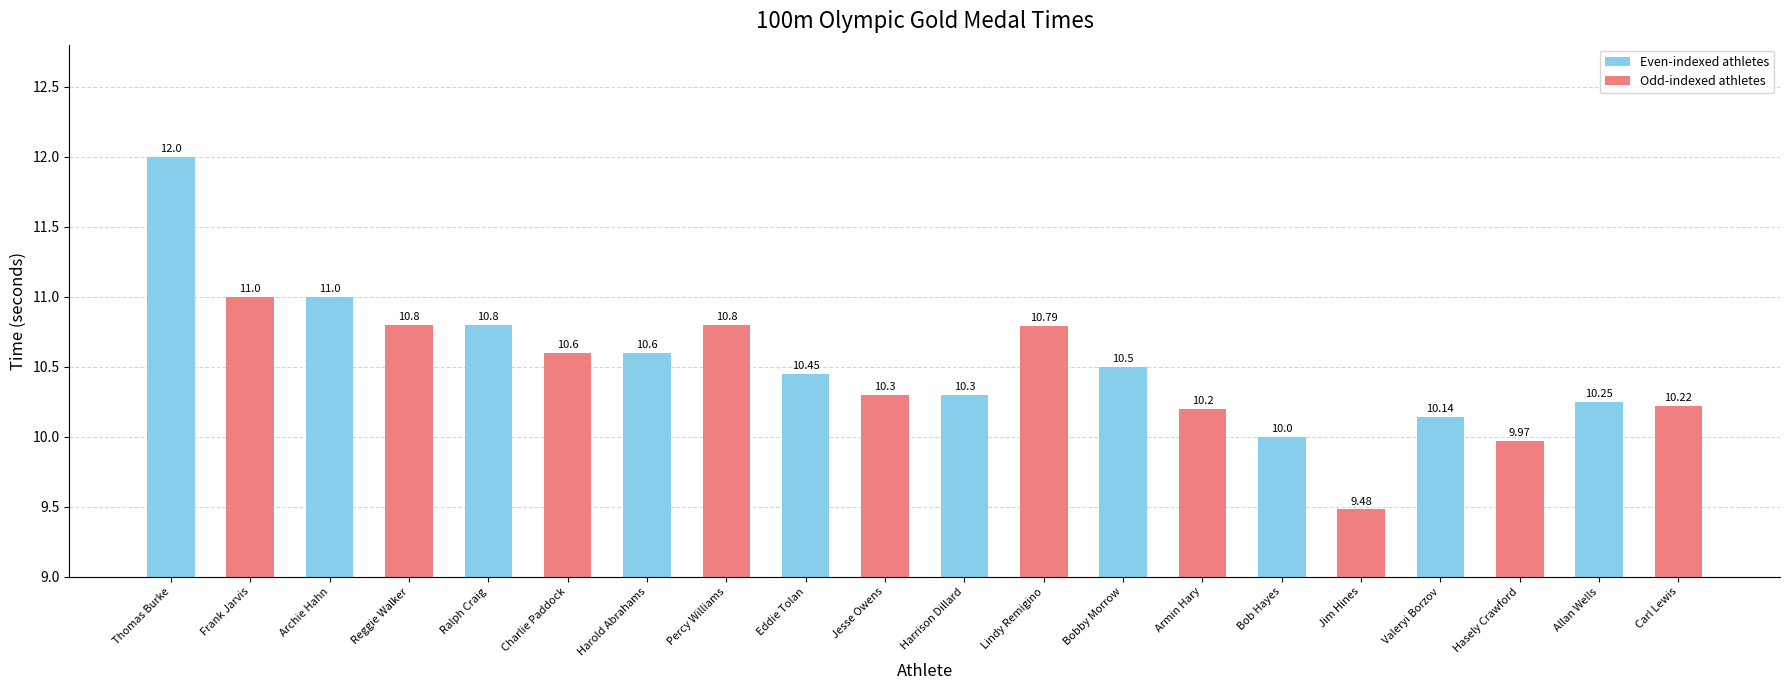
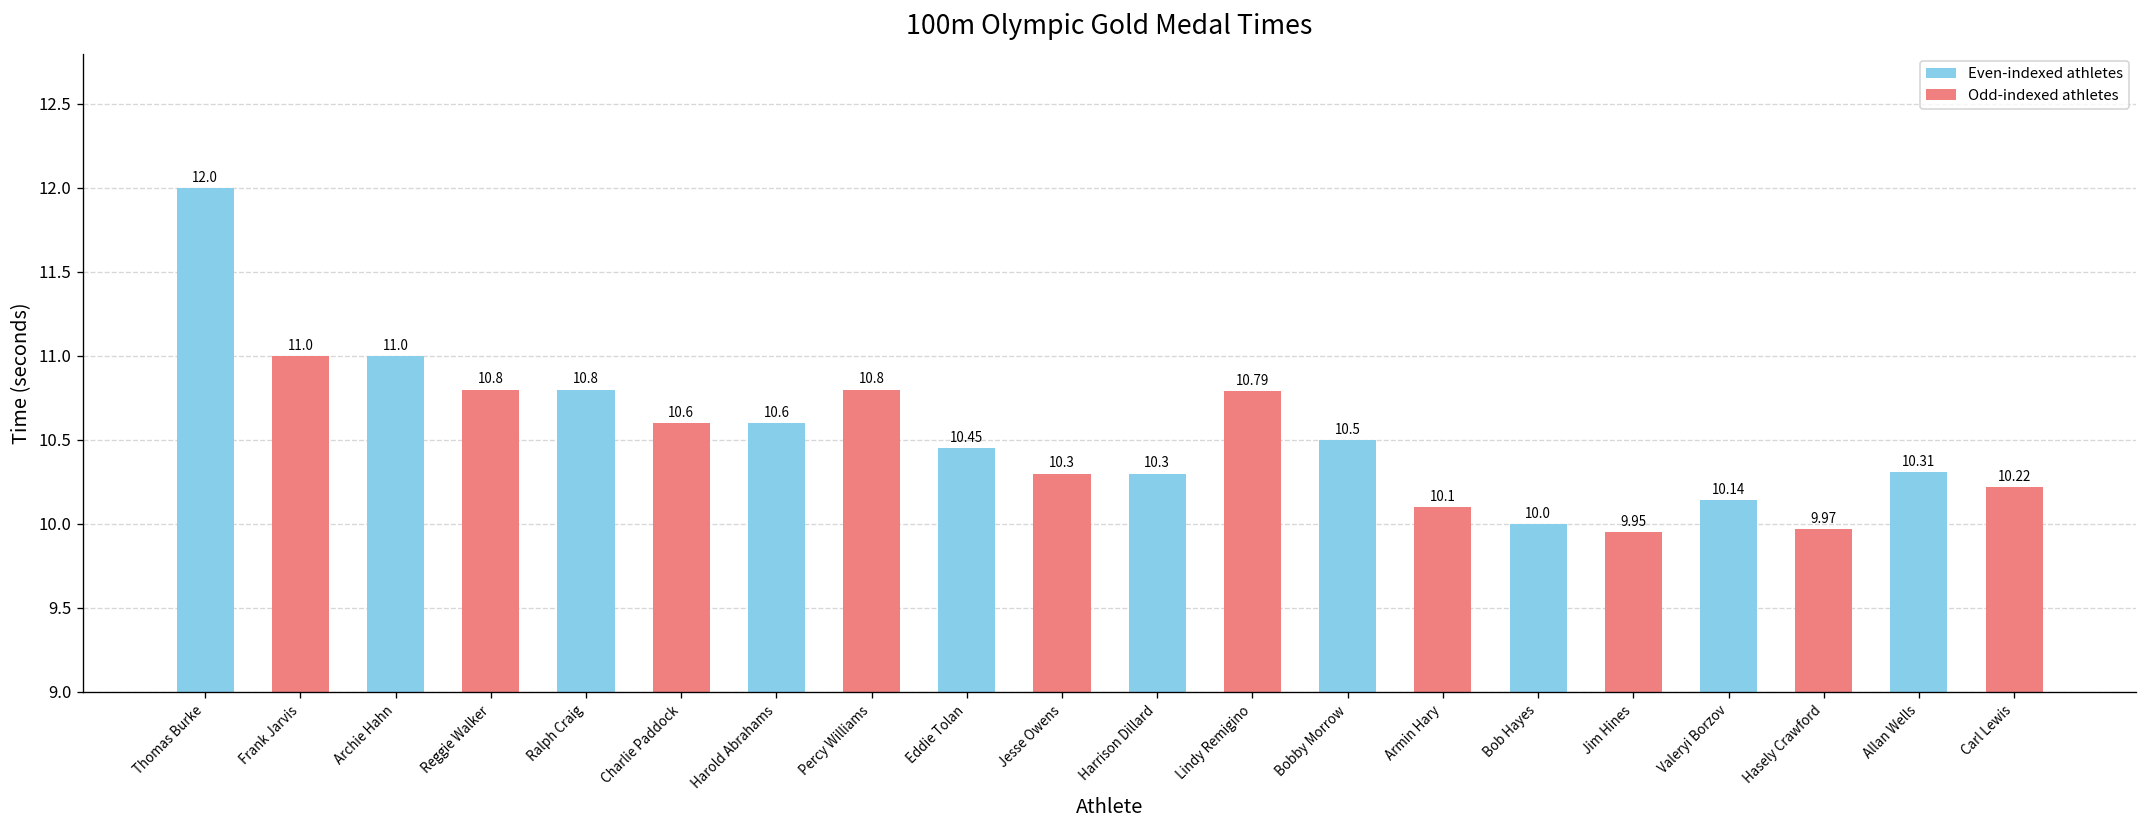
Armin Hary: 10.2 -> 10.1
Jim Hines: 9.48 -> 9.95
Allan Wells: 10.25 -> 10.31
